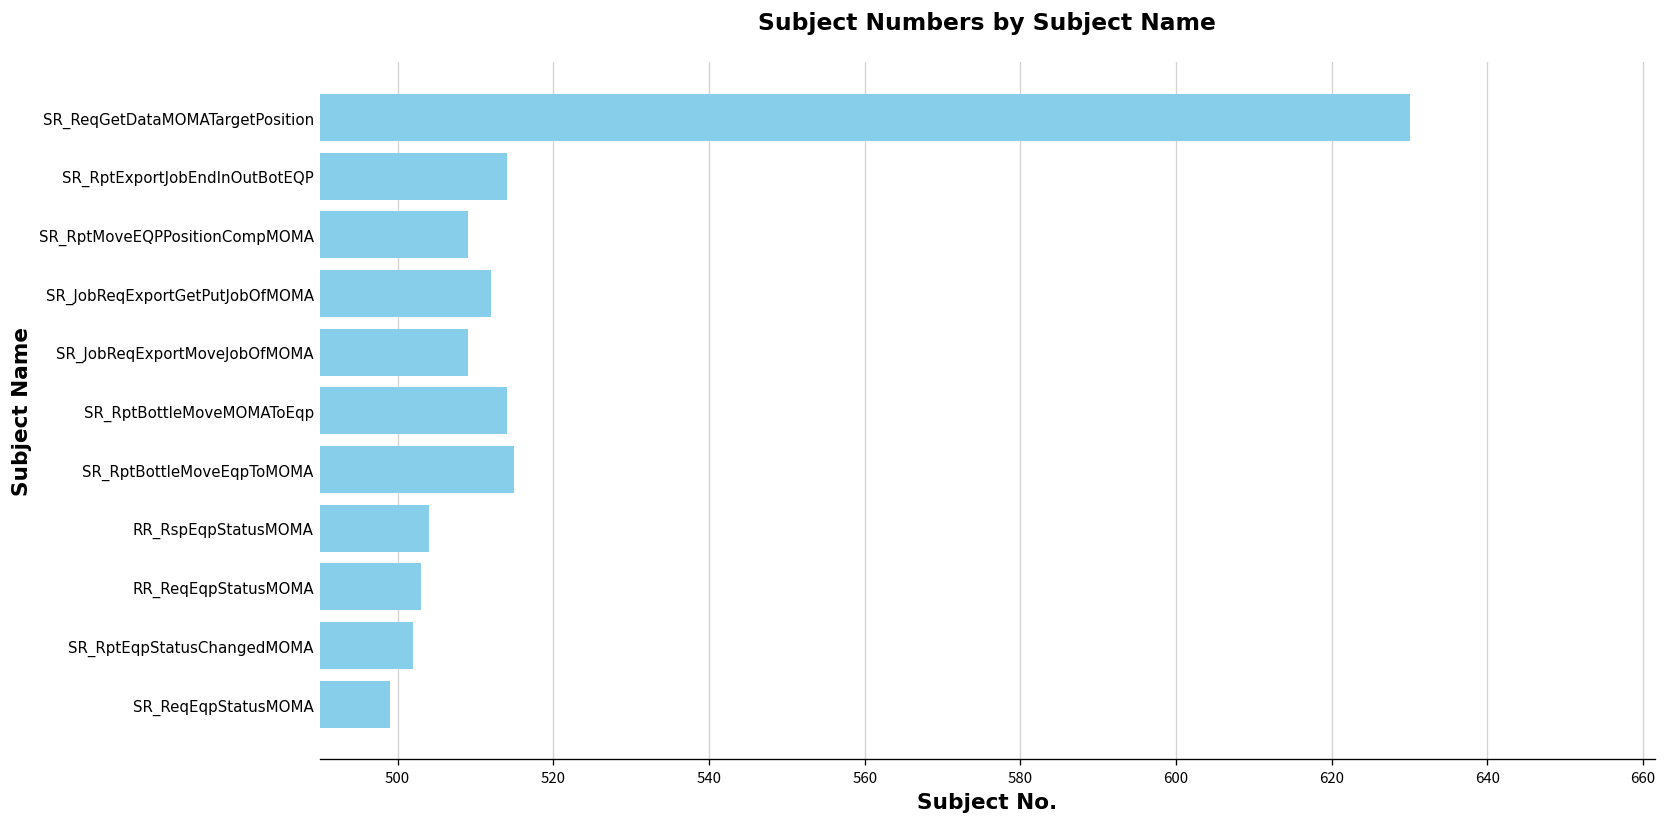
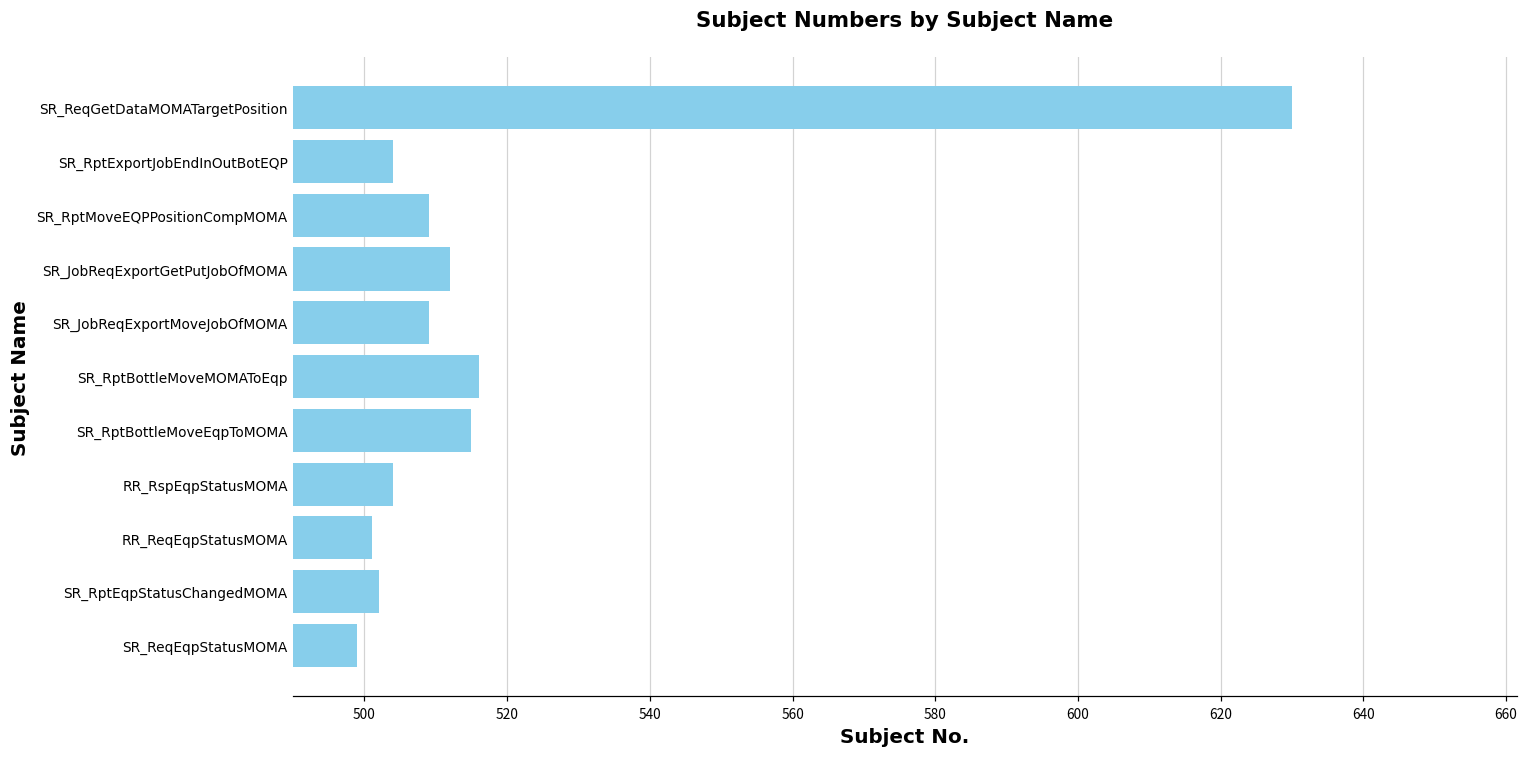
SR_RptExportJobEndInOutBotEQP: 514 -> 504
SR_RptBottleMoveMOMAToEqp: 514 -> 516
RR_ReqEqpStatusMOMA: 503 -> 501
